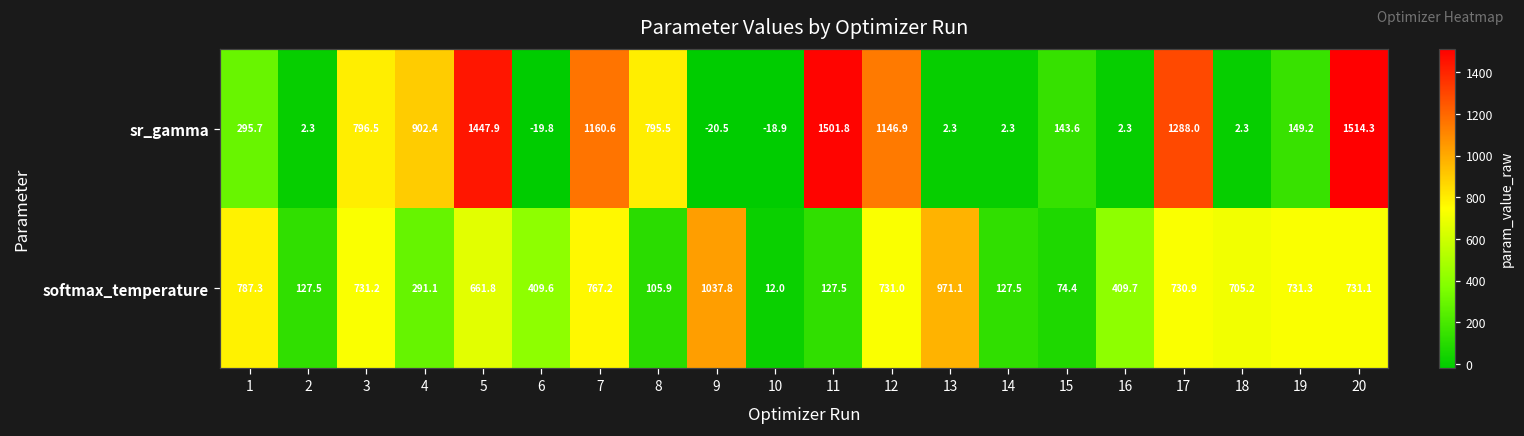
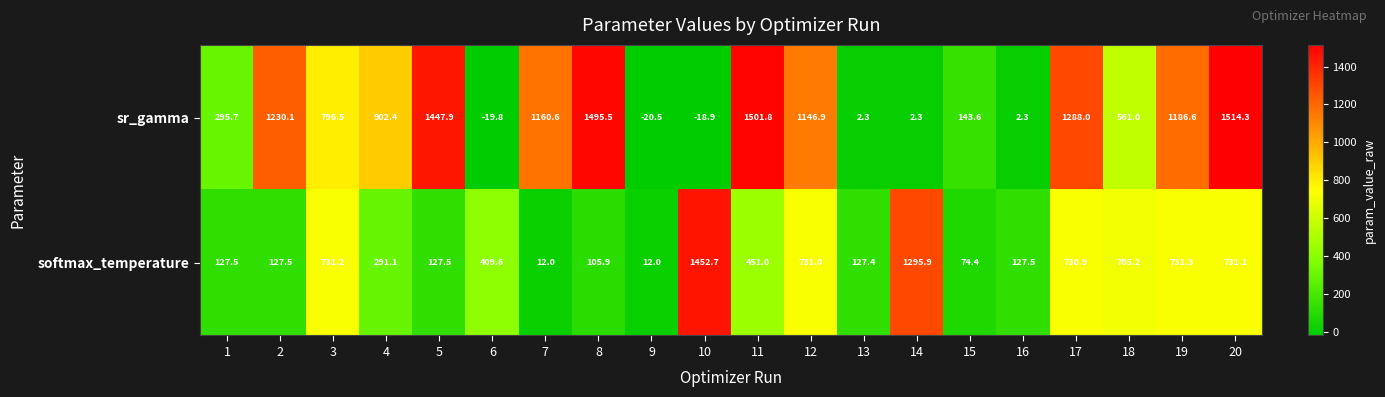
sr_gamma, 2: 2.3 -> 1230.1
sr_gamma, 8: 795.5 -> 1495.5
sr_gamma, 18: 2.3 -> 561.0
sr_gamma, 19: 149.2 -> 1186.6
softmax_temperature, 1: 787.3 -> 127.5
softmax_temperature, 5: 661.8 -> 127.5
softmax_temperature, 7: 767.2 -> 12.0
softmax_temperature, 9: 1037.8 -> 12.0
softmax_temperature, 10: 12.0 -> 1452.7
softmax_temperature, 11: 127.5 -> 451.0
softmax_temperature, 13: 971.1 -> 127.4
softmax_temperature, 14: 127.5 -> 1295.9
softmax_temperature, 16: 409.7 -> 127.5
